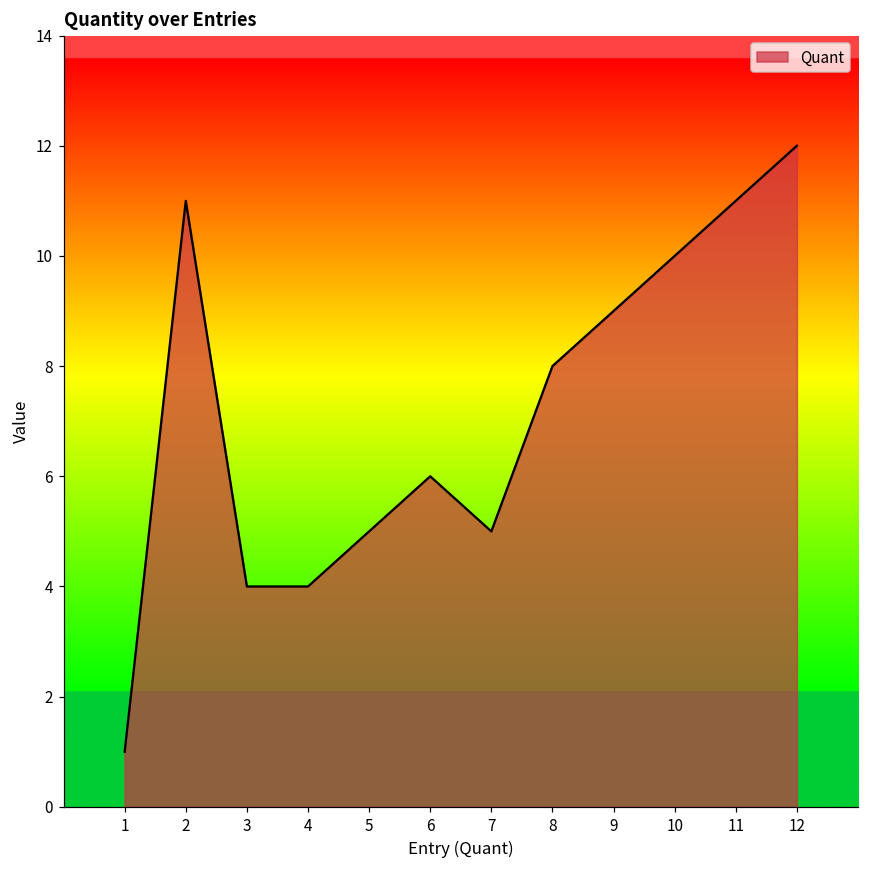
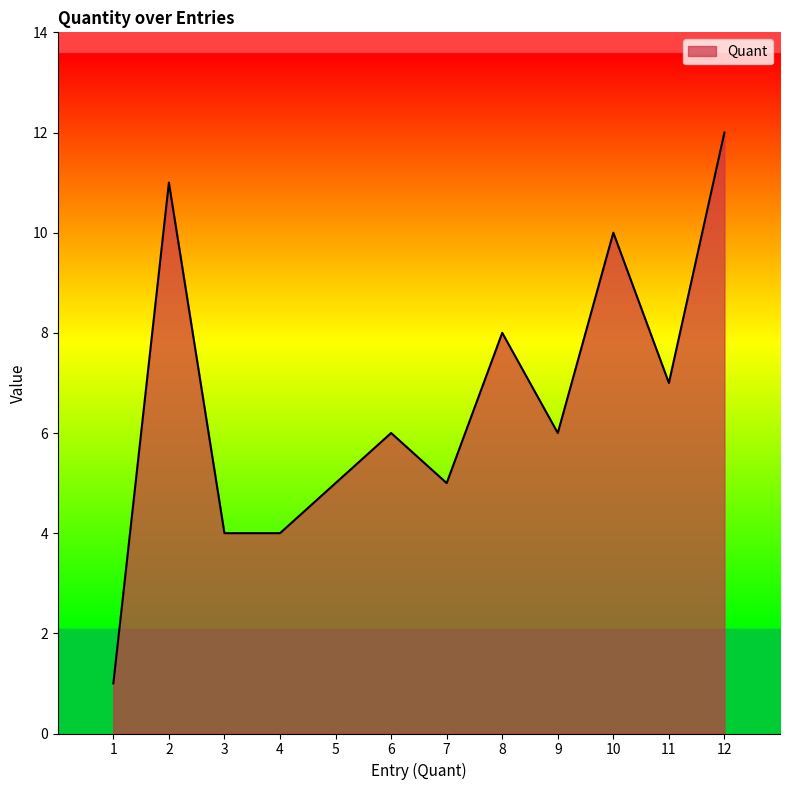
9: 9 -> 6
11: 11 -> 7
